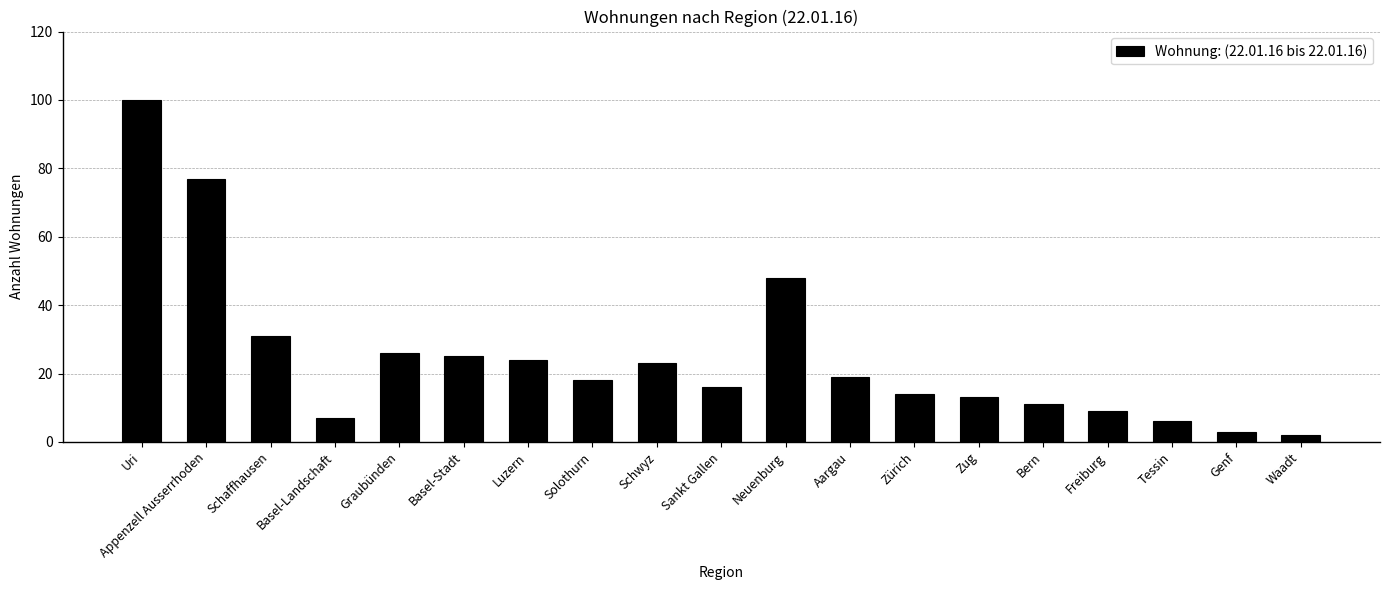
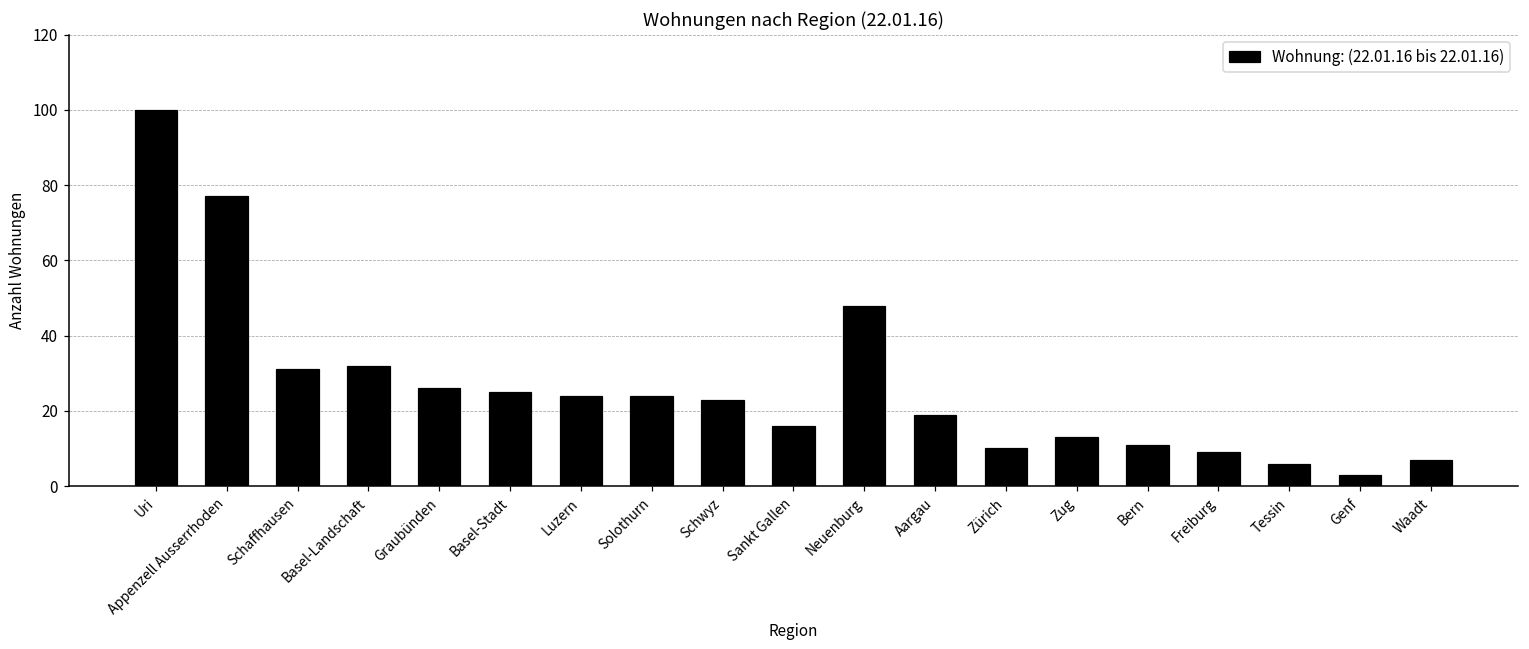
Basel-Landschaft: 7 -> 32
Solothurn: 18 -> 24
Zürich: 14 -> 10
Waadt: 2 -> 7
